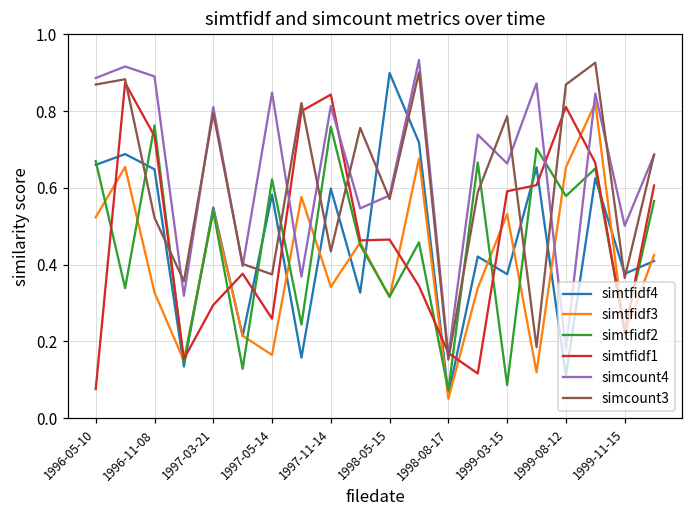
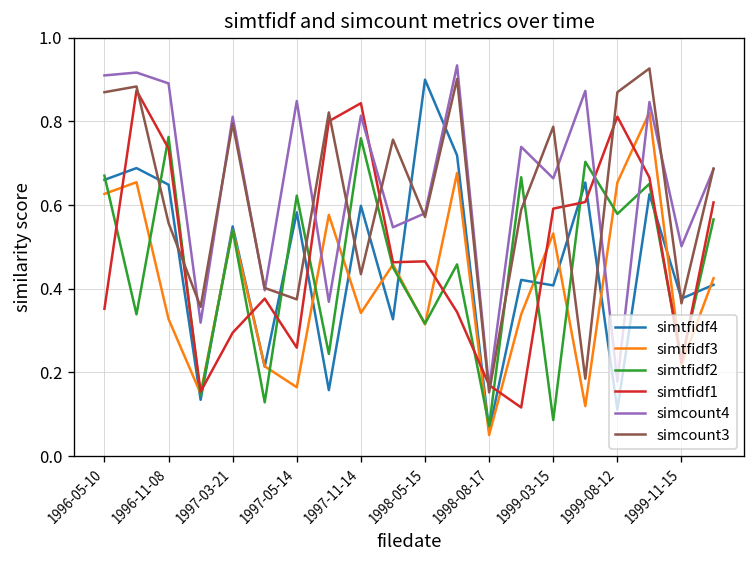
simtfidf3, 1996-05-10: 0.52 -> 0.63
simtfidf1, 1996-05-10: 0.08 -> 0.35
simcount4, 1996-05-10: 0.89 -> 0.91
simcount3, 1996-11-08: 0.52 -> 0.56
simtfidf4, 1999-03-15: 0.38 -> 0.41
